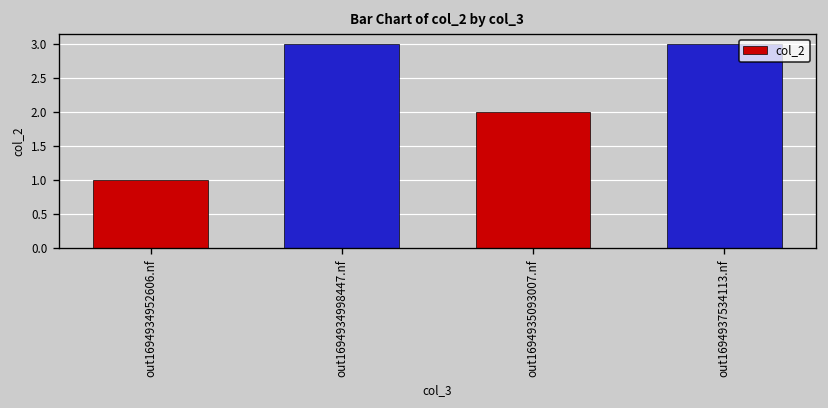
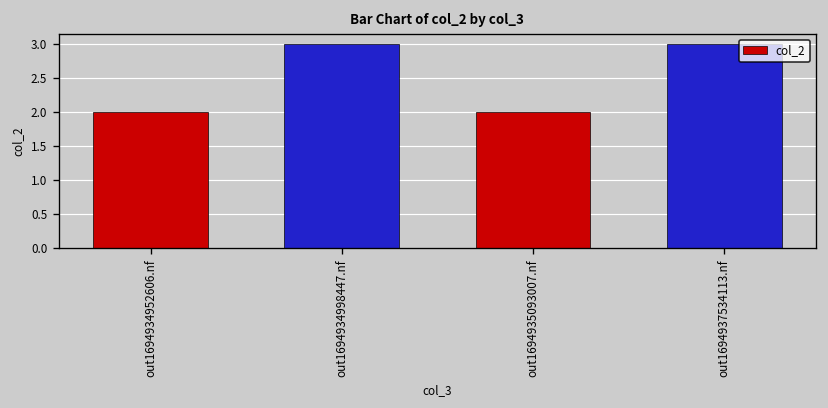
out1694934952606.nf: 1 -> 2
